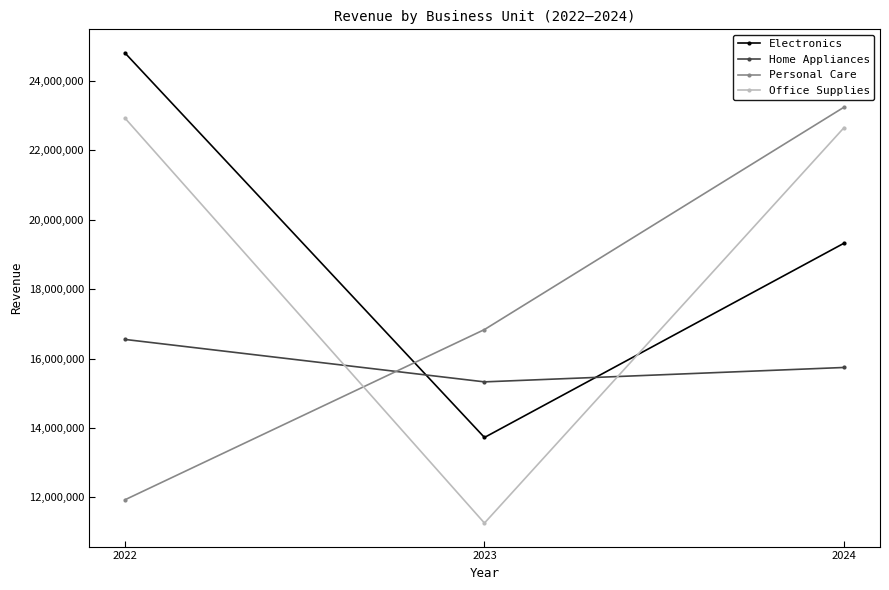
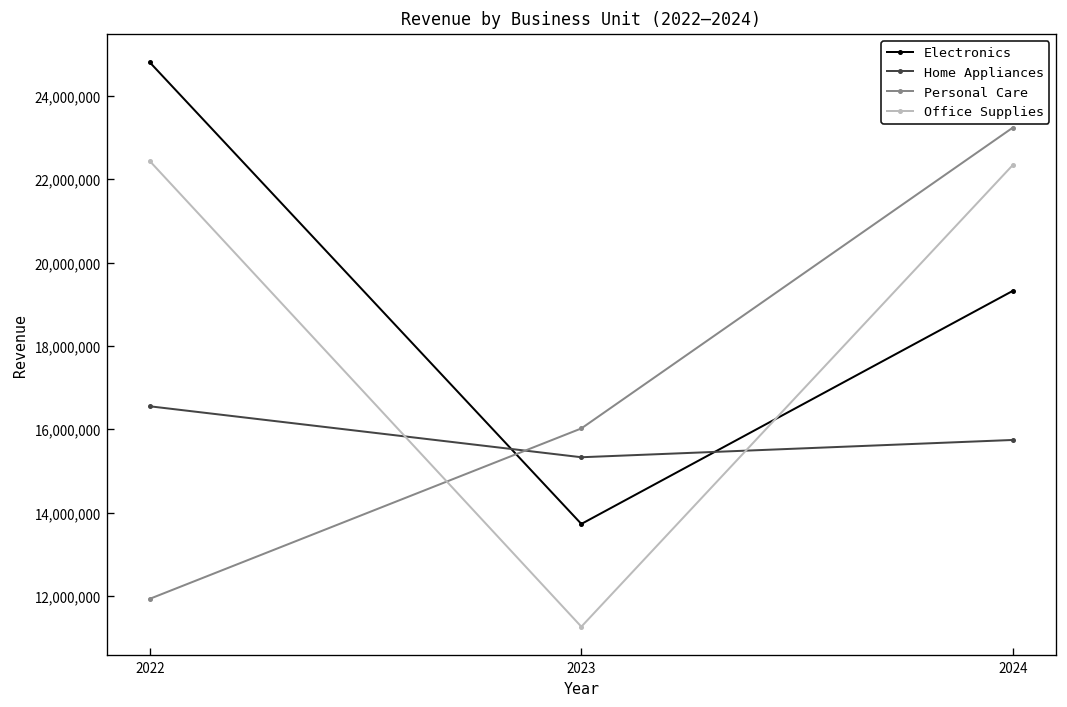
Office Supplies, 2022: 22,900,000 -> 22,400,000
Personal Care, 2023: 16,800,000 -> 16,000,000
Office Supplies, 2024: 22,600,000 -> 22,300,000
